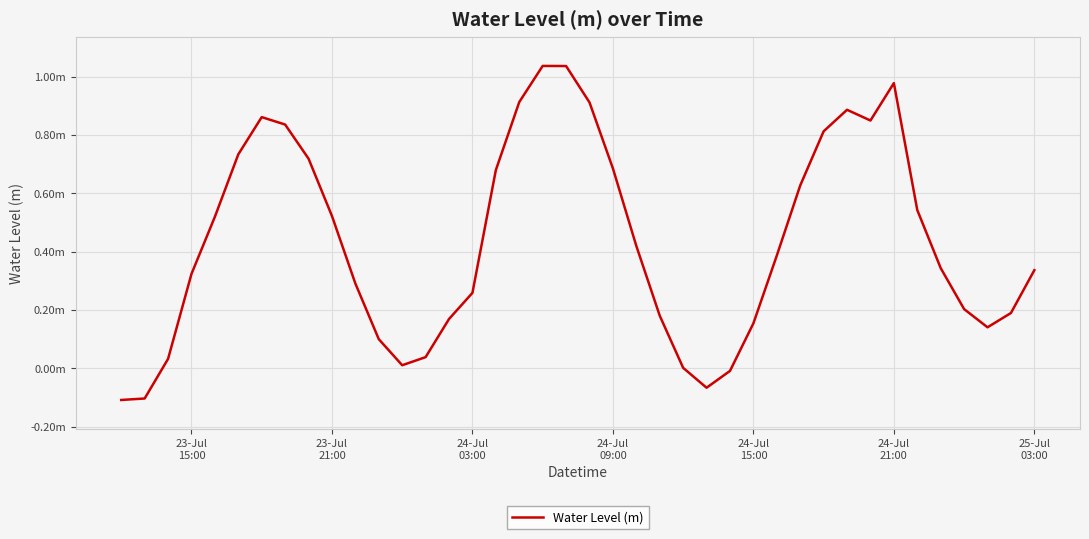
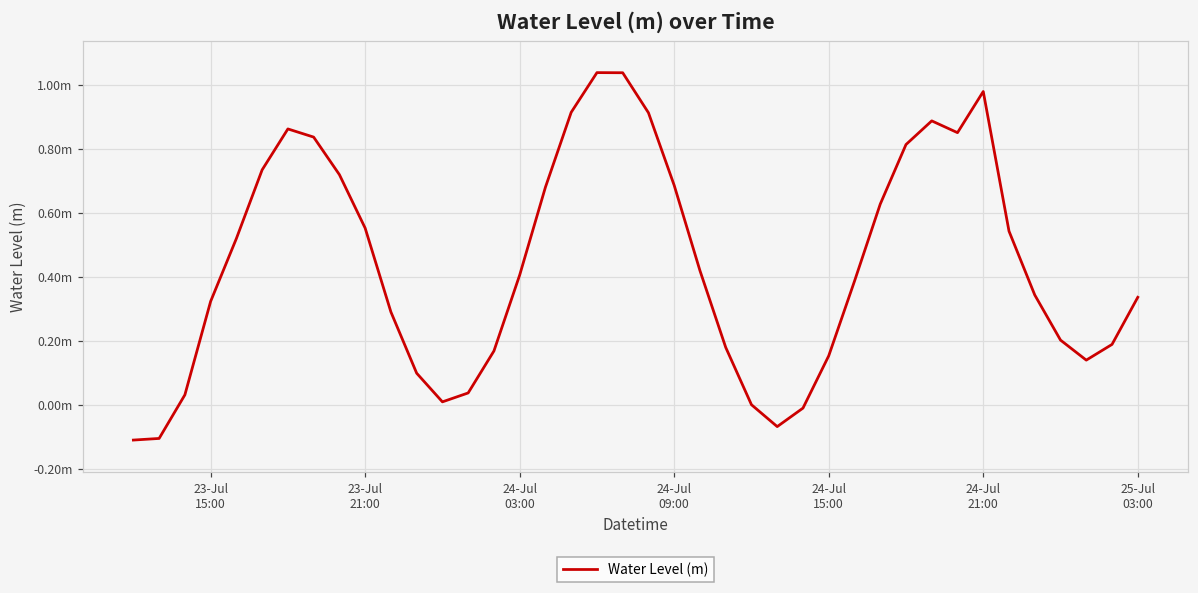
23-Jul 21:00: 0.52m -> 0.55m
24-Jul 03:00: 0.26m -> 0.41m
